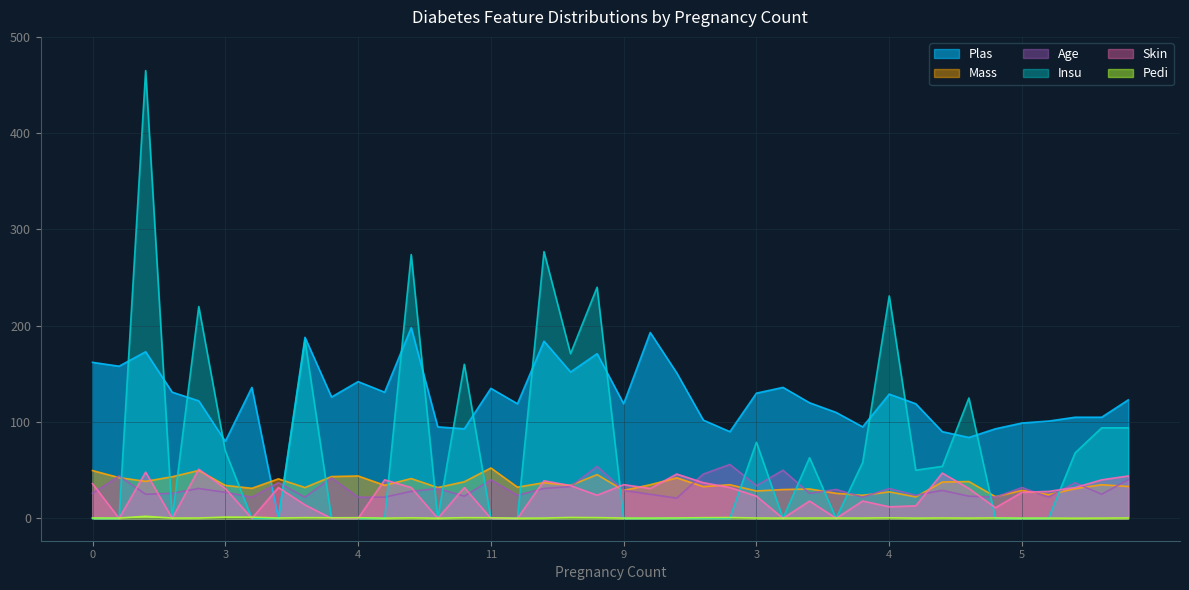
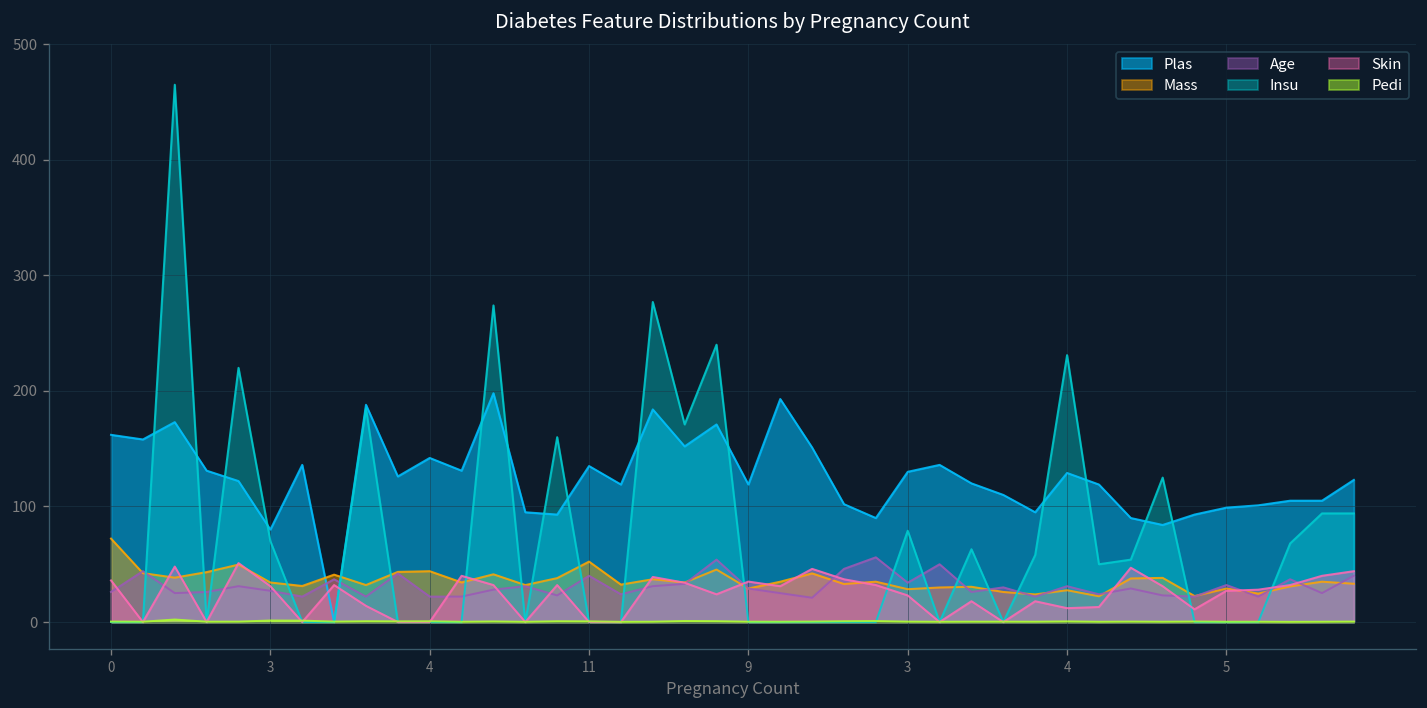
Mass, 0: 50 -> 70
